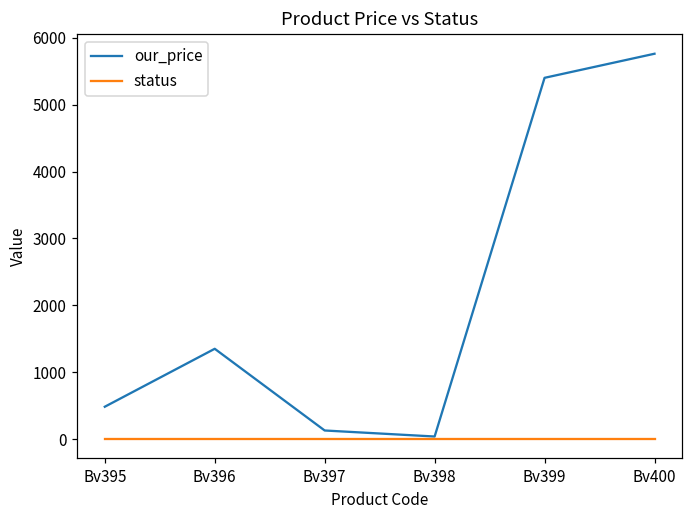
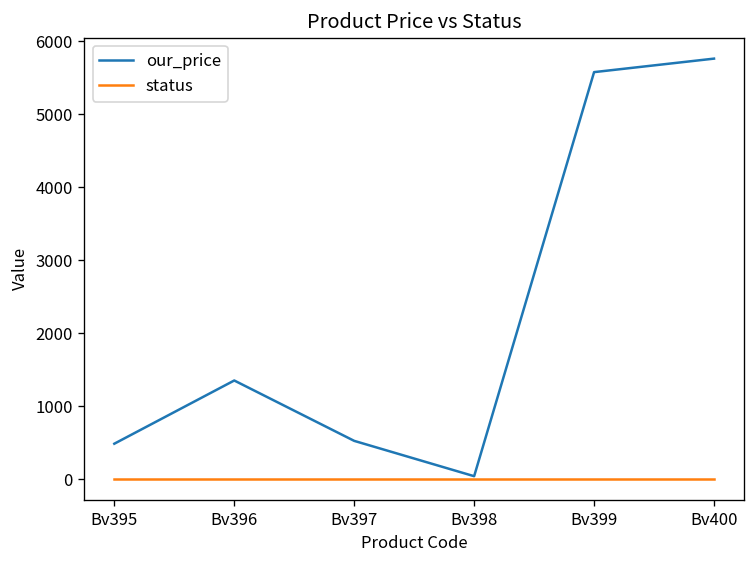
our_price, Bv397: 100 -> 500
our_price, Bv399: 5400 -> 5600
